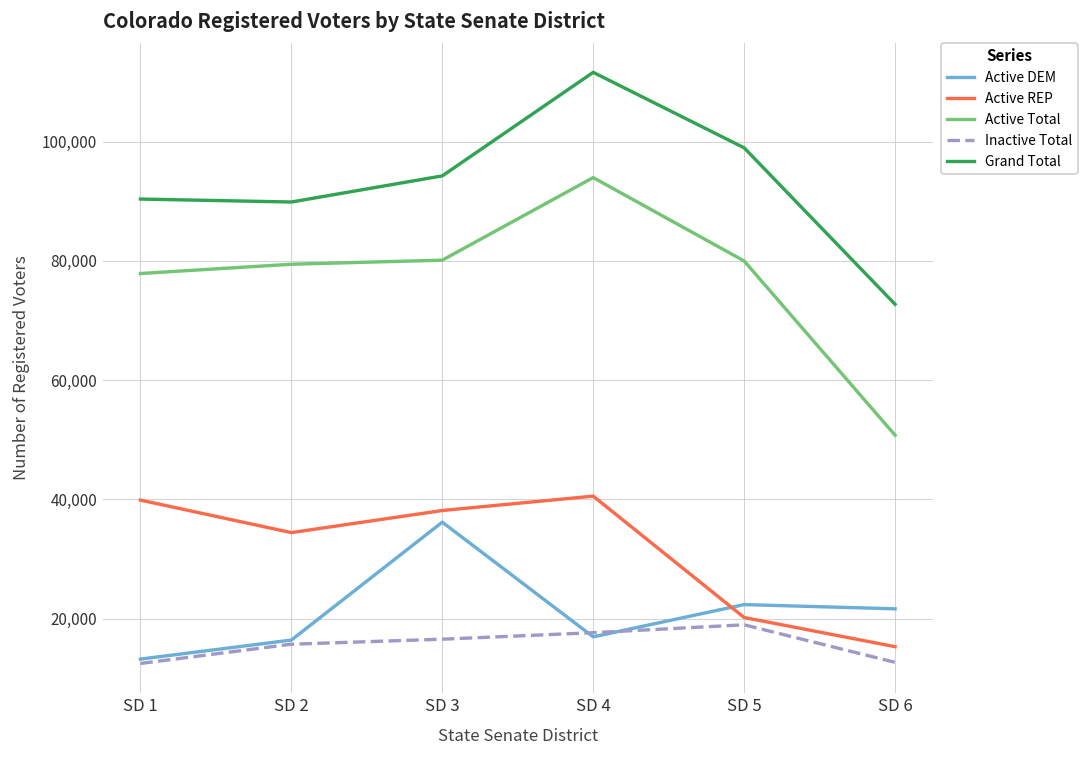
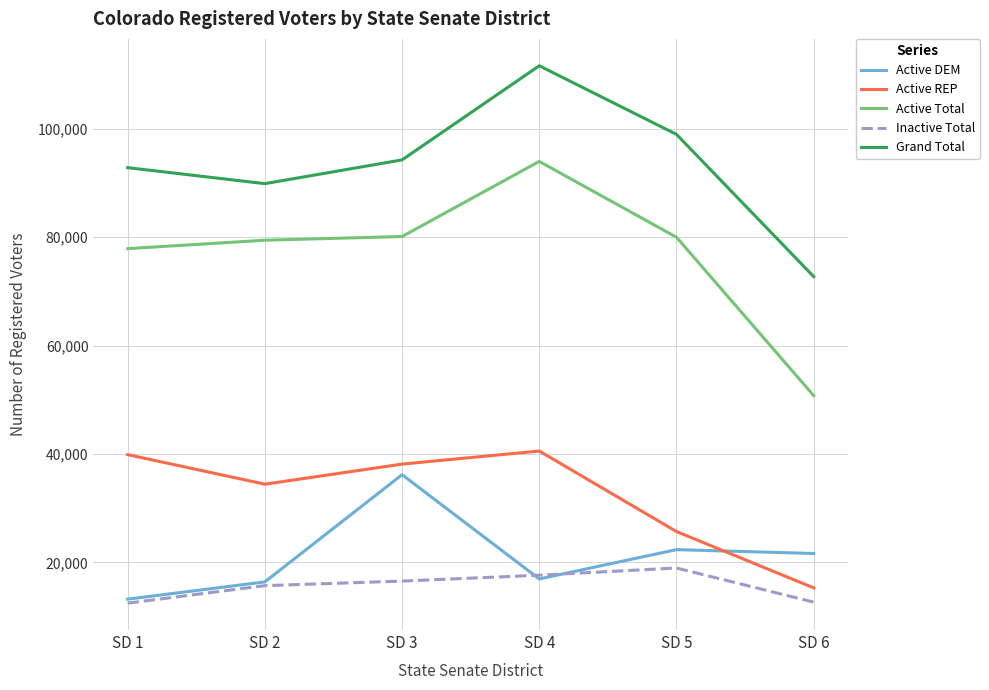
Grand Total, SD 1: 90,000 -> 93,000
Active REP, SD 5: 20,000 -> 26,000
